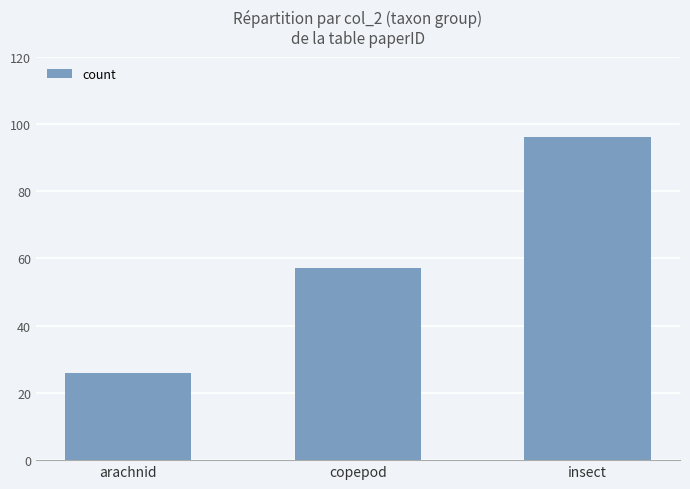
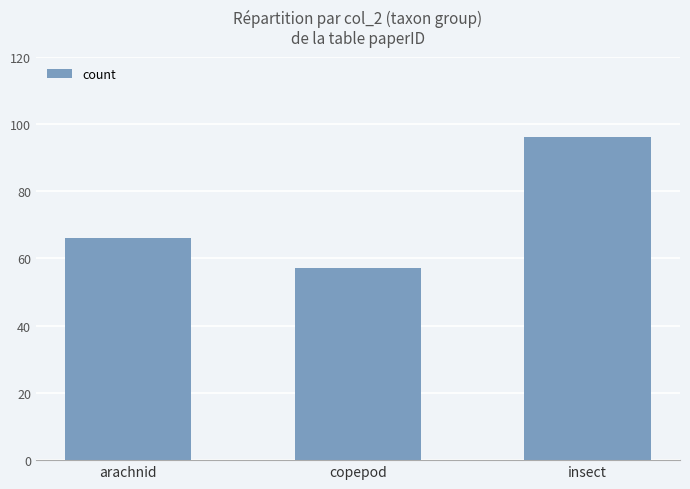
arachnid: 26 -> 66
